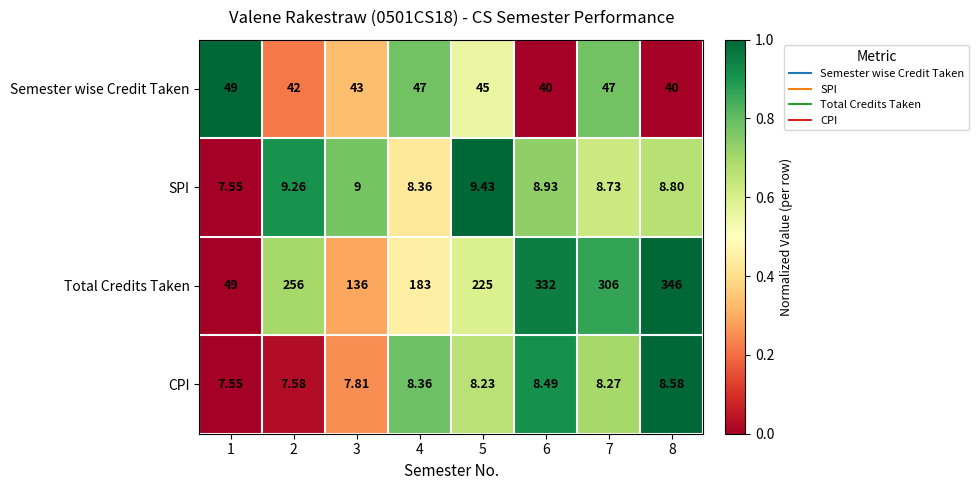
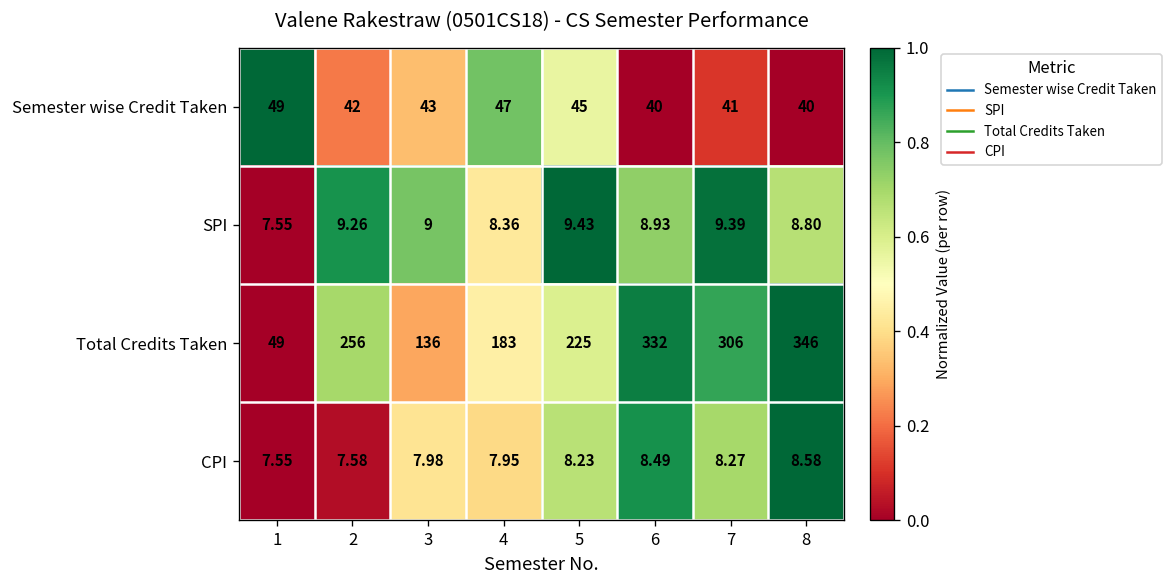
Semester wise Credit Taken, 7: 47 -> 41
SPI, 7: 8.73 -> 9.39
CPI, 3: 7.81 -> 7.98
CPI, 4: 8.36 -> 7.95
